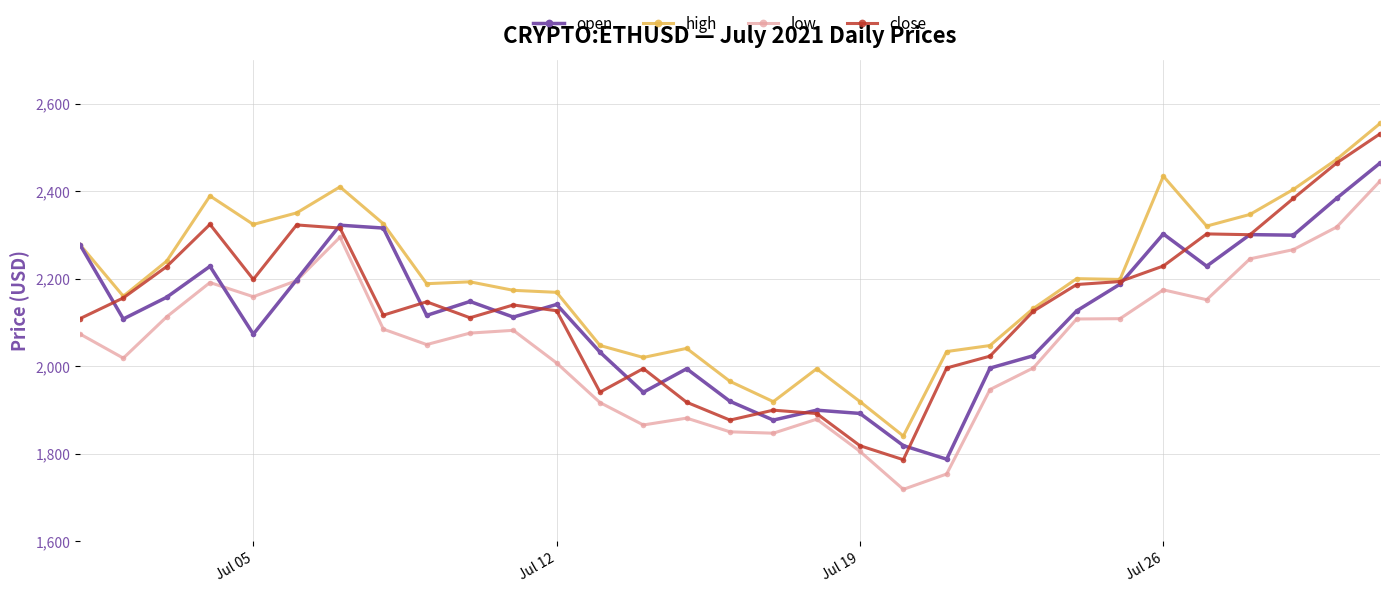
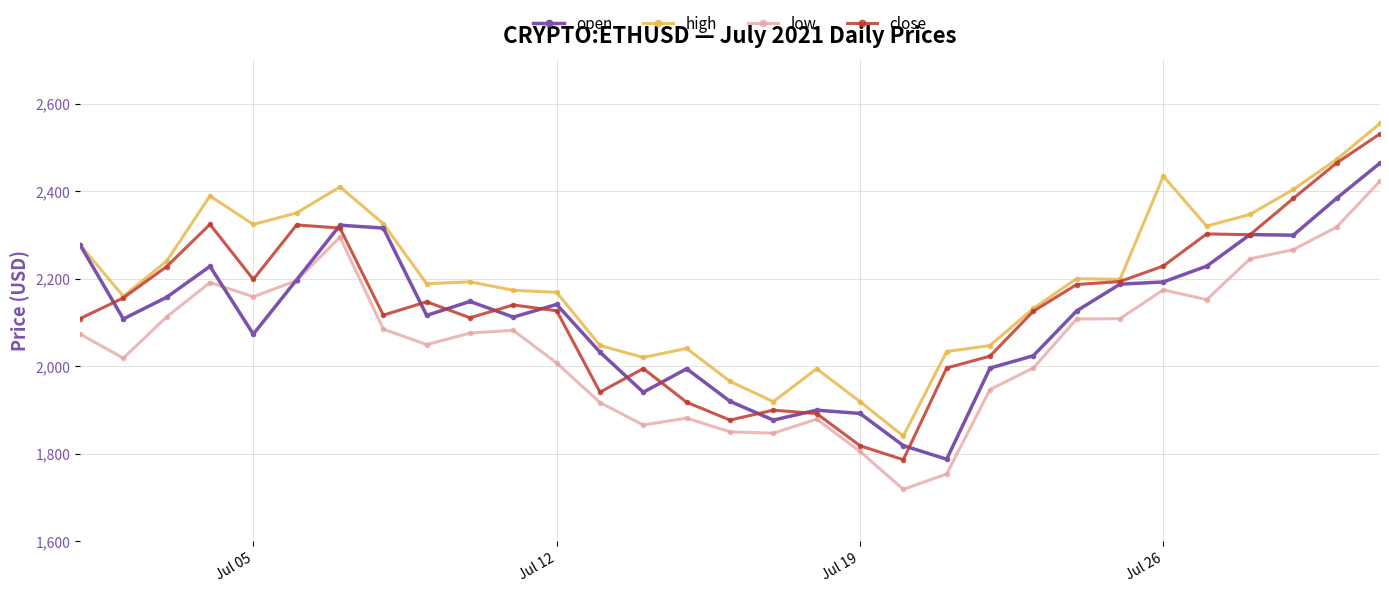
open, Jul 26: 2,300 -> 2,190
